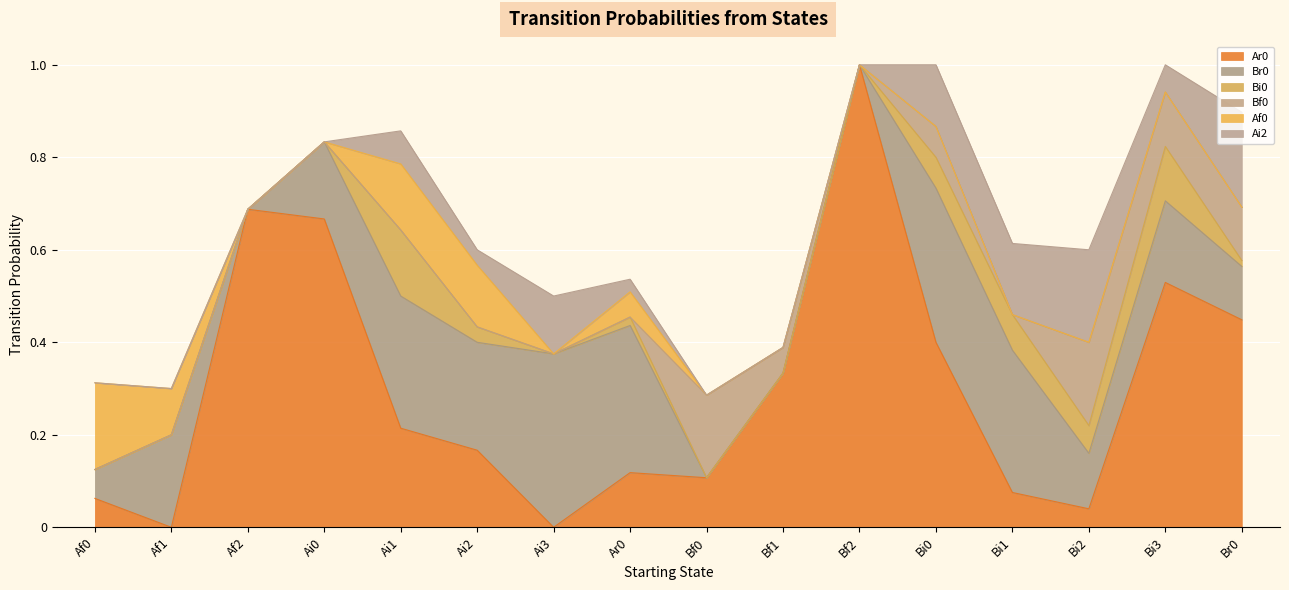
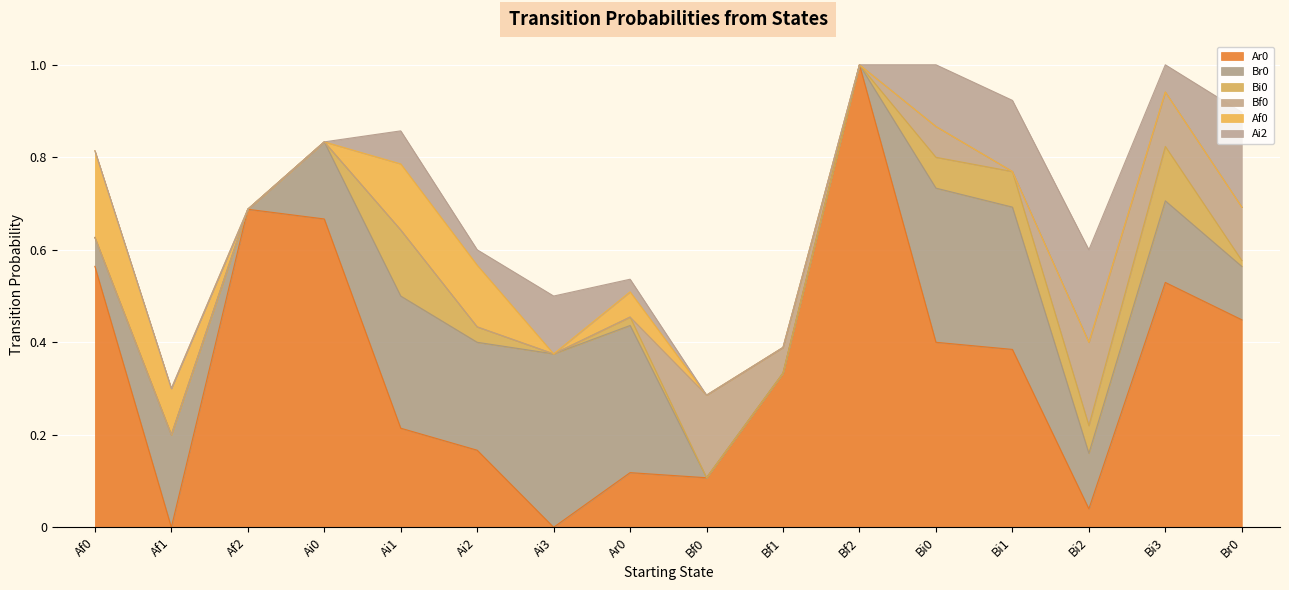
Ar0, Af0: 0.06 -> 0.56
Ar0, Bi1: 0.08 -> 0.38
